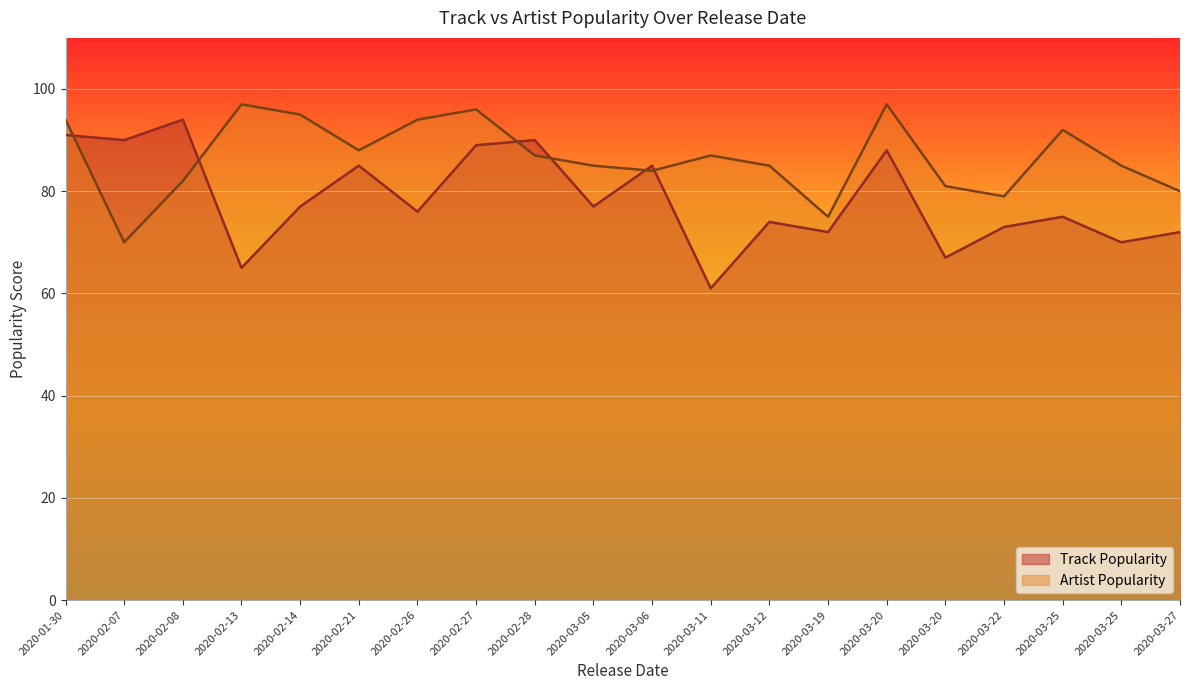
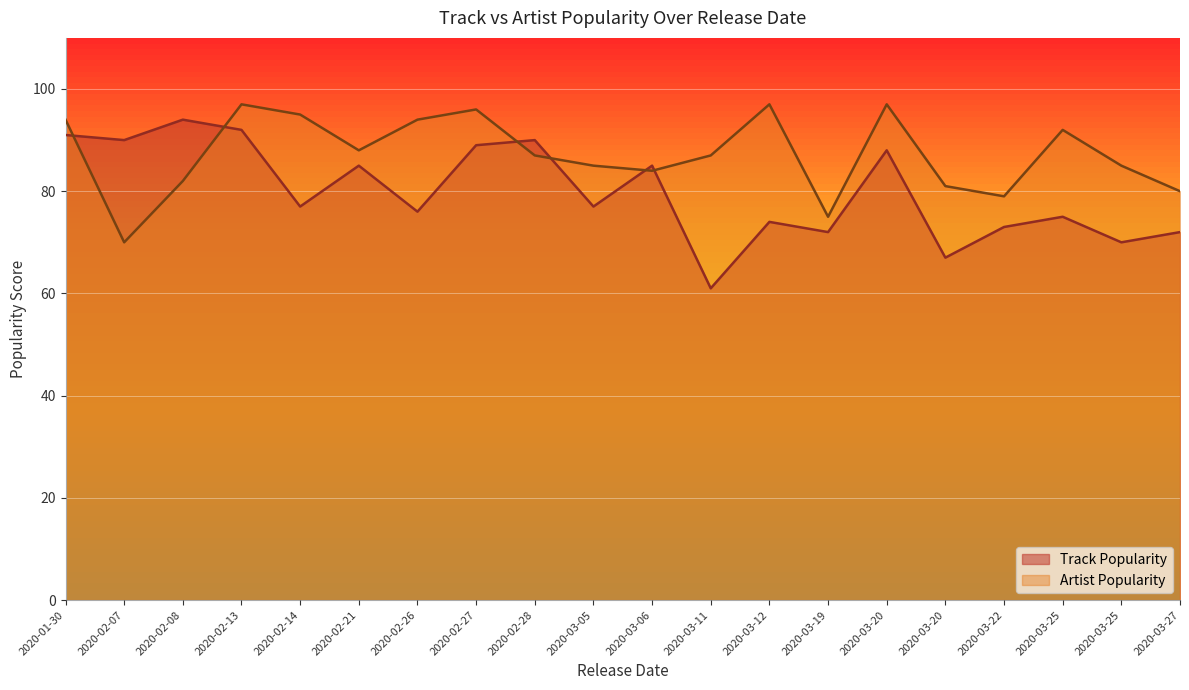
Track Popularity, 2020-02-13: 65 -> 92
Artist Popularity, 2020-03-12: 85 -> 97
